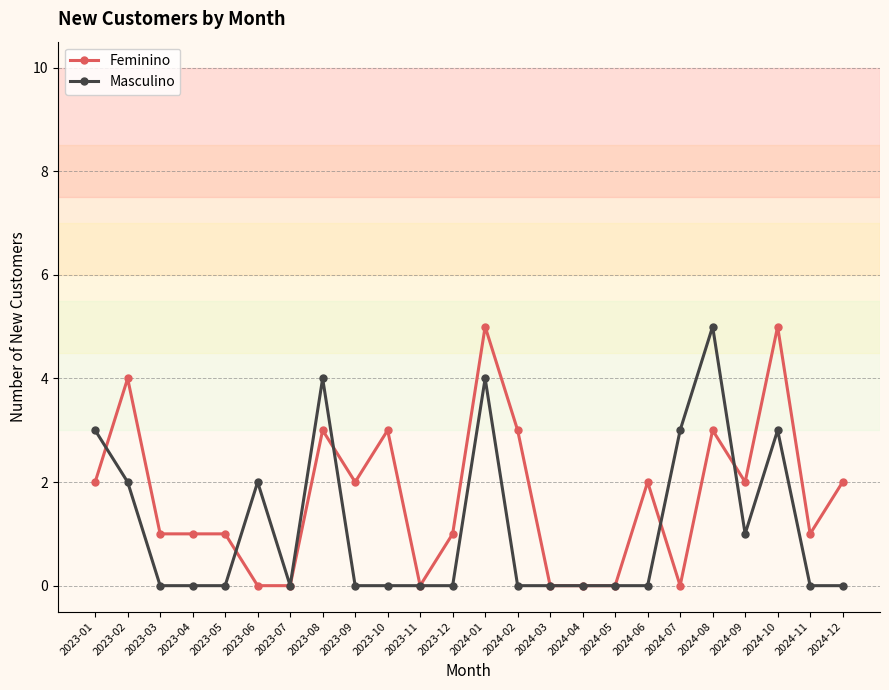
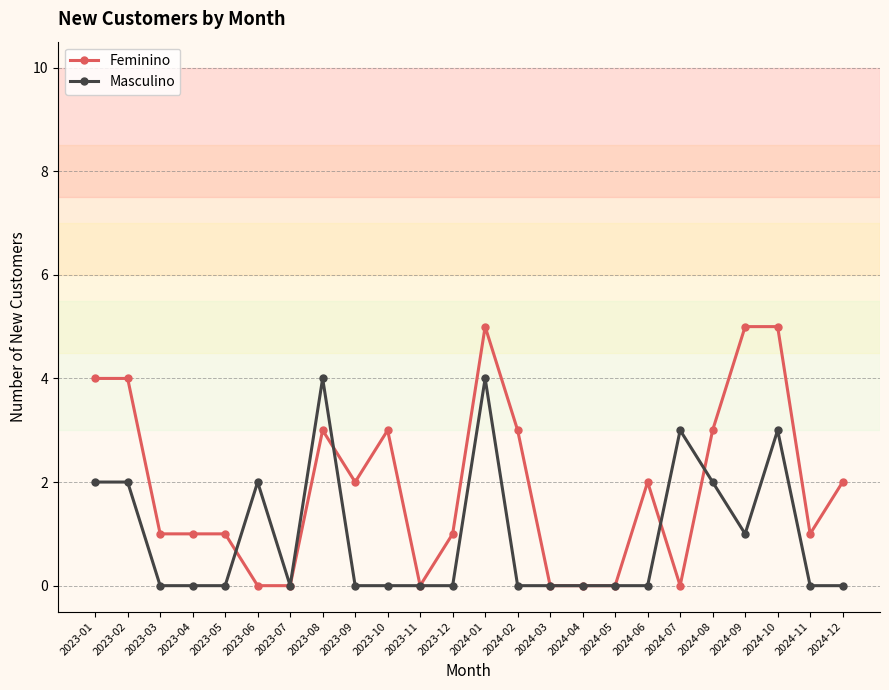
Feminino, 2023-01: 2 -> 4
Masculino, 2023-01: 3 -> 2
Masculino, 2024-08: 5 -> 2
Feminino, 2024-09: 2 -> 5
